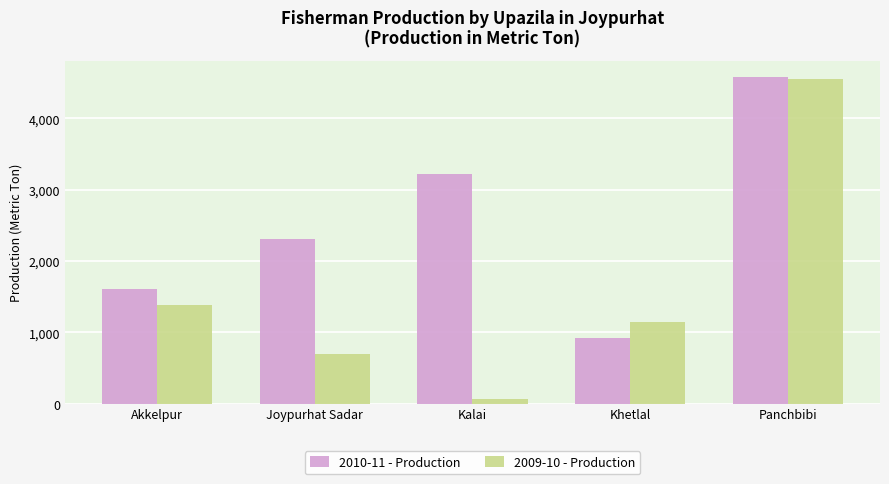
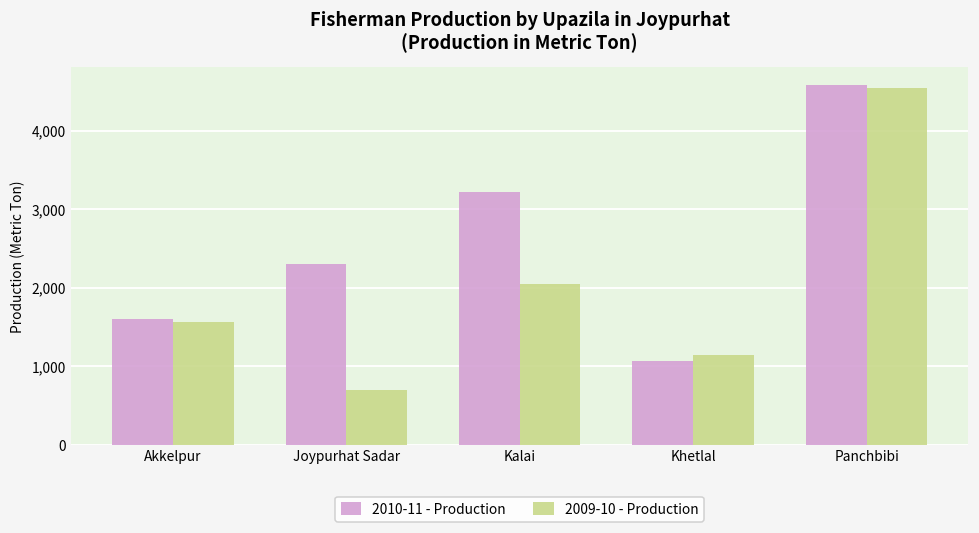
2009-10 - Production, Akkelpur: 1,400 -> 1,600
2009-10 - Production, Kalai: 100 -> 2,000
2010-11 - Production, Khetlal: 900 -> 1,100
